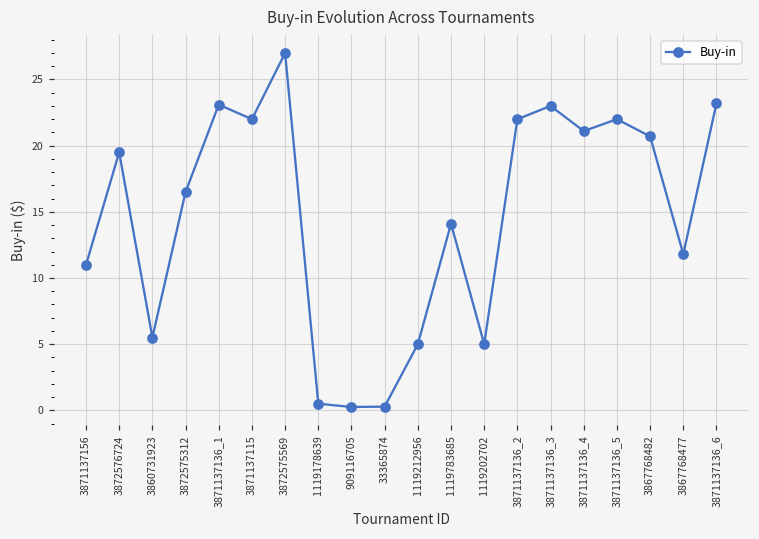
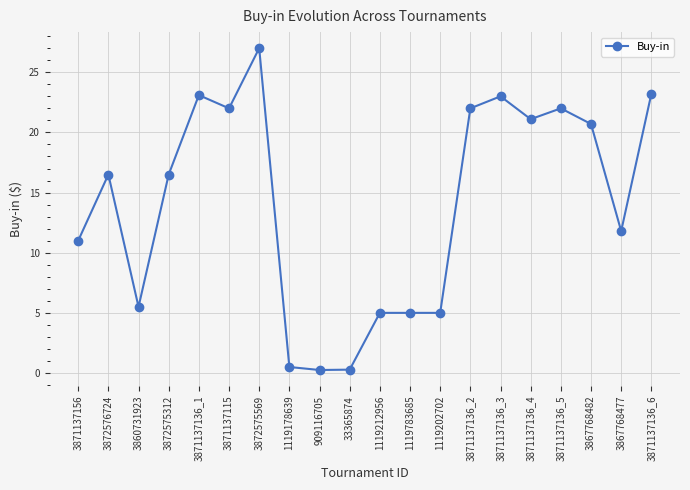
3872576724: 19.5 -> 16.5
1119783685: 14.1 -> 5.0
